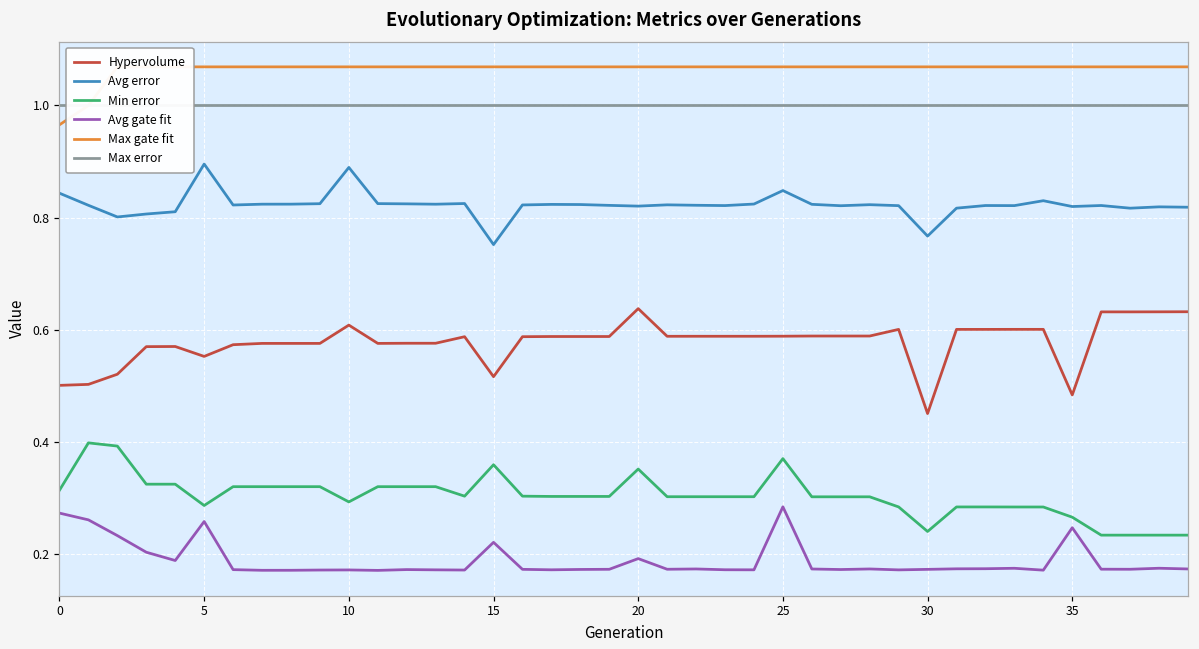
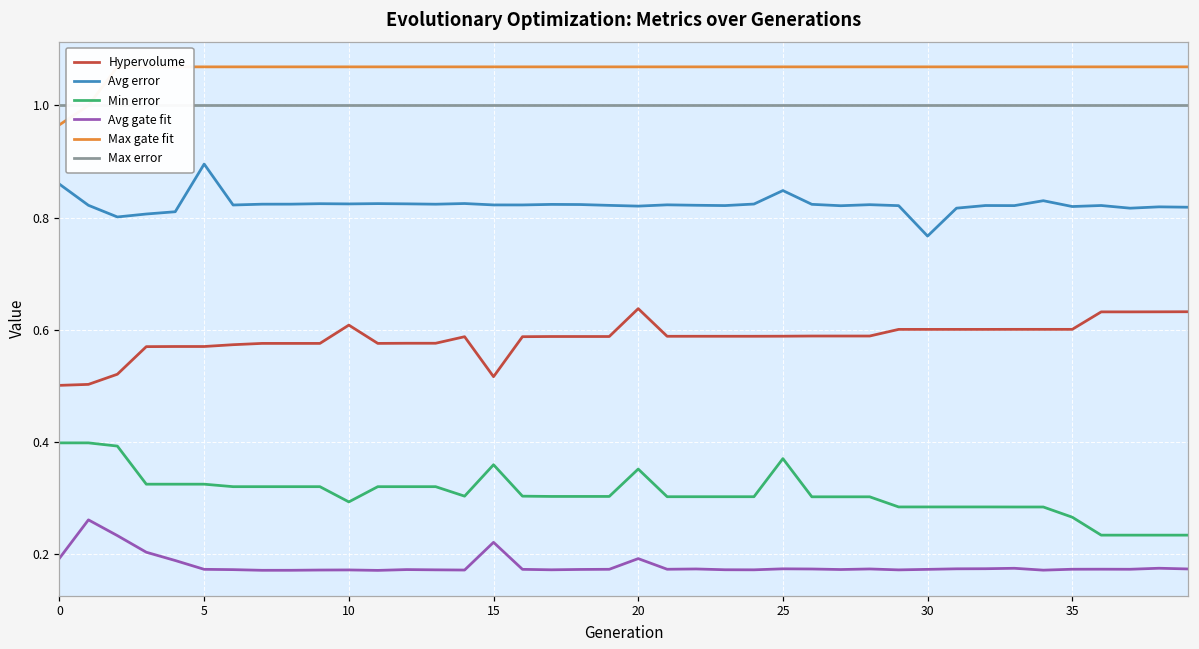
Avg error, 0: 0.84 -> 0.86
Min error, 0: 0.31 -> 0.40
Avg gate fit, 0: 0.27 -> 0.19
Hypervolume, 5: 0.55 -> 0.57
Min error, 5: 0.29 -> 0.32
Avg gate fit, 5: 0.26 -> 0.17
Avg error, 10: 0.89 -> 0.82
Avg error, 15: 0.75 -> 0.82
Avg gate fit, 25: 0.28 -> 0.17
Hypervolume, 30: 0.45 -> 0.60
Min error, 30: 0.24 -> 0.28
Hypervolume, 35: 0.48 -> 0.60
Avg gate fit, 35: 0.25 -> 0.17
